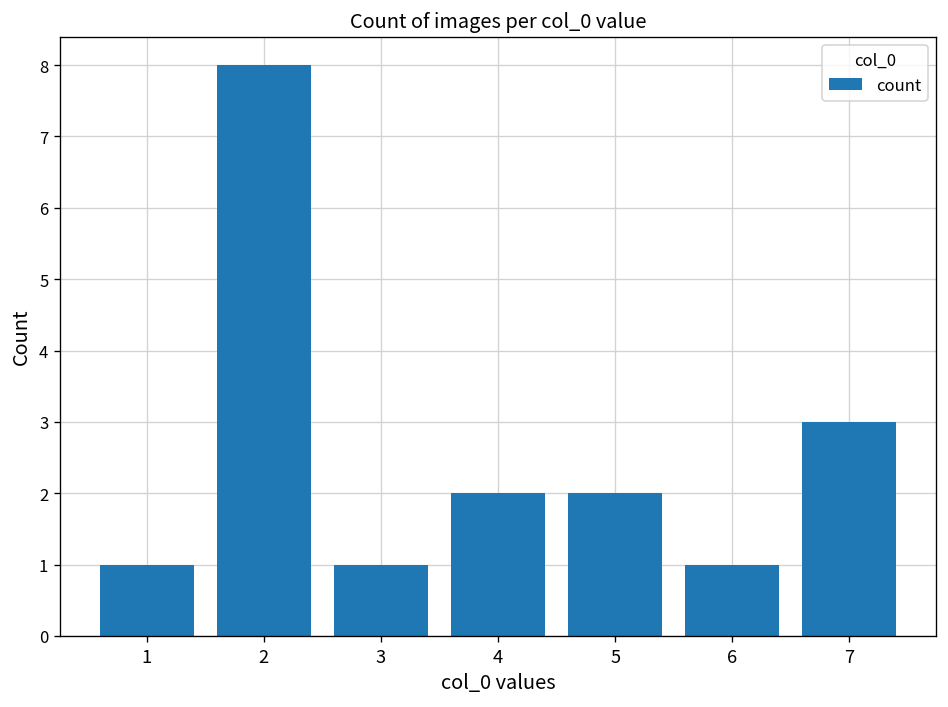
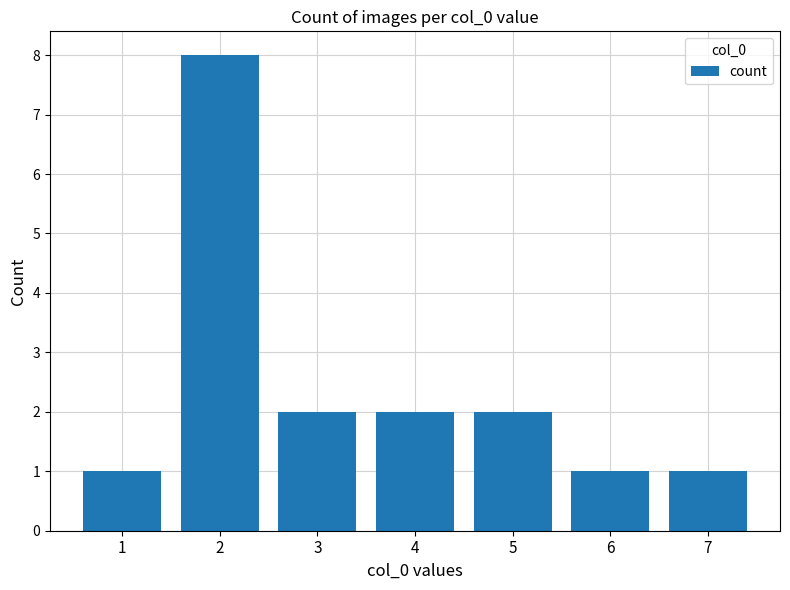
3: 1 -> 2
7: 3 -> 1
